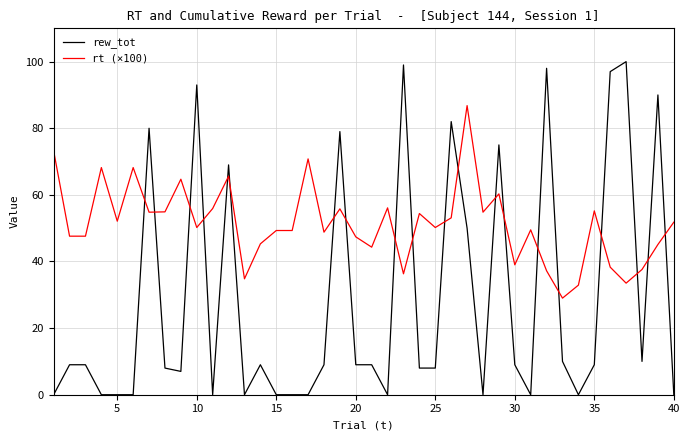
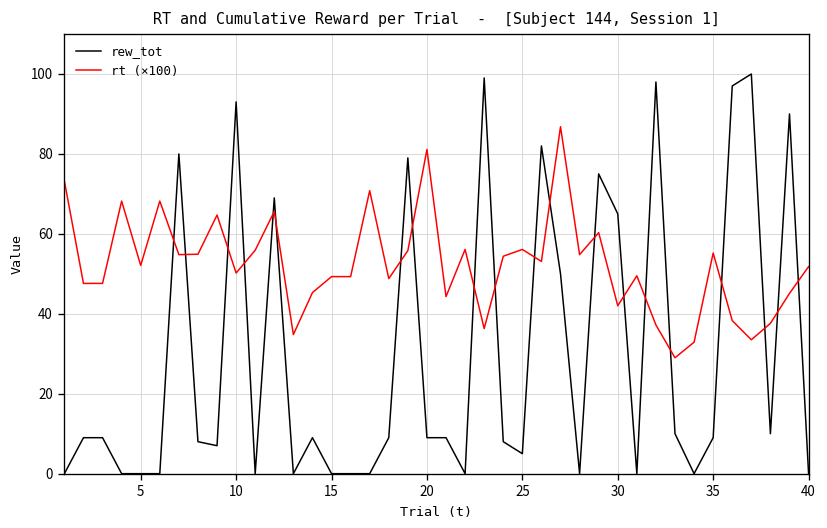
rt (×100), 20: 47 -> 81
rew_tot, 25: 8 -> 5
rt (×100), 25: 50 -> 56
rew_tot, 30: 9 -> 65
rt (×100), 30: 39 -> 42
